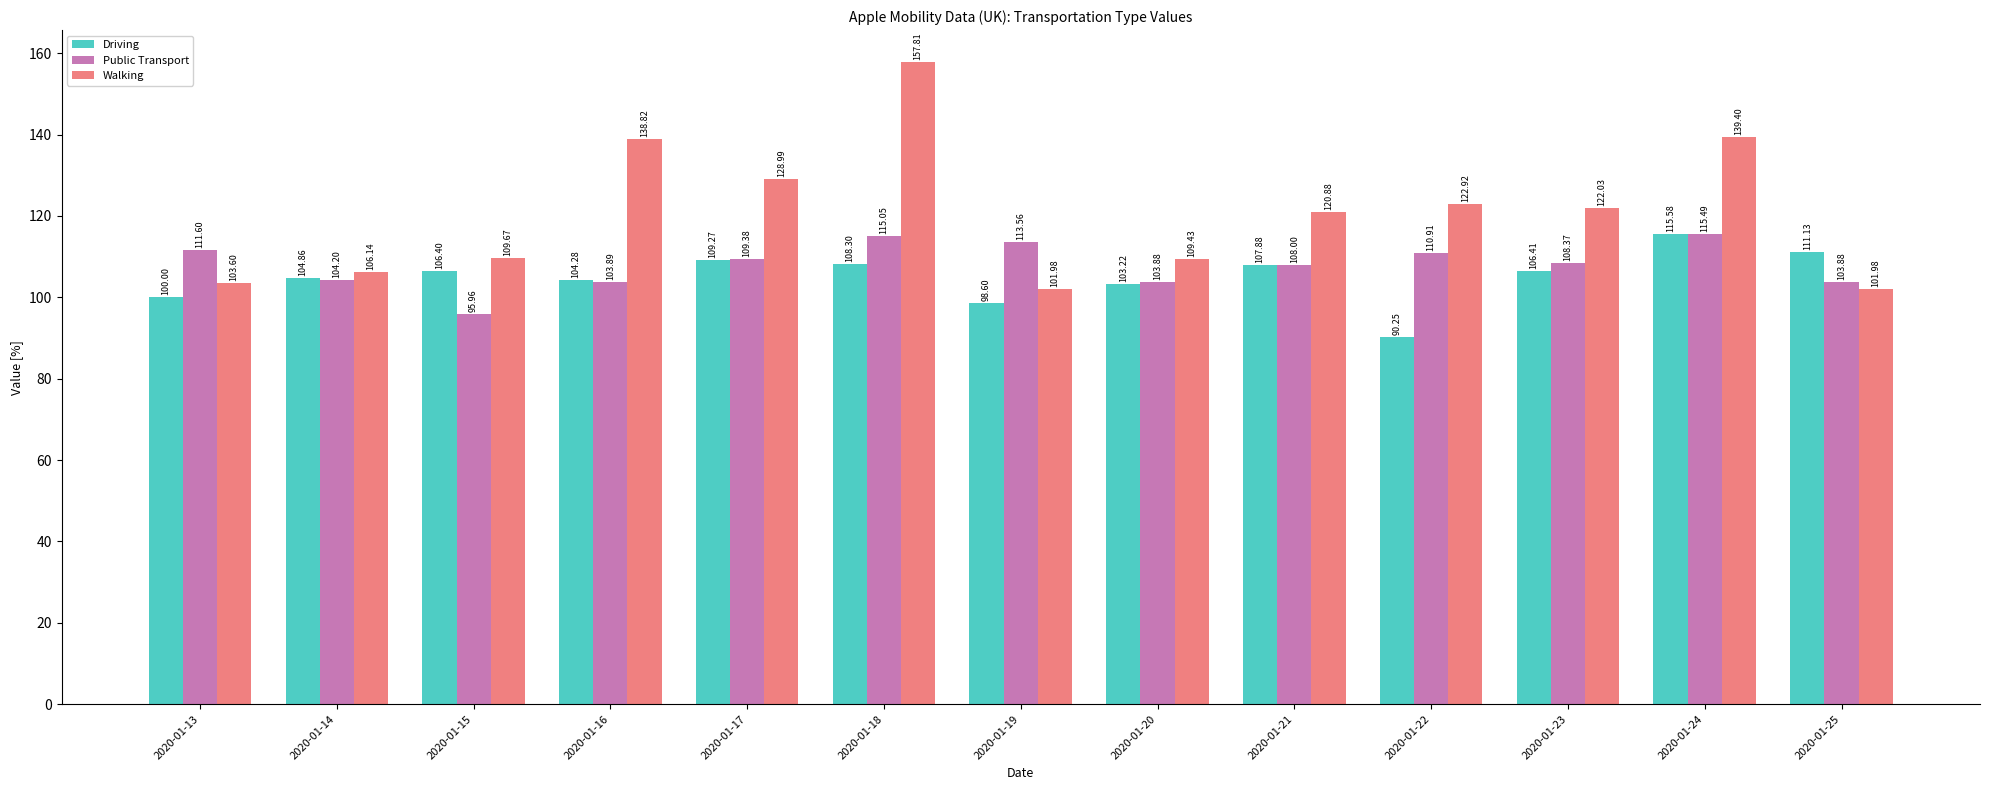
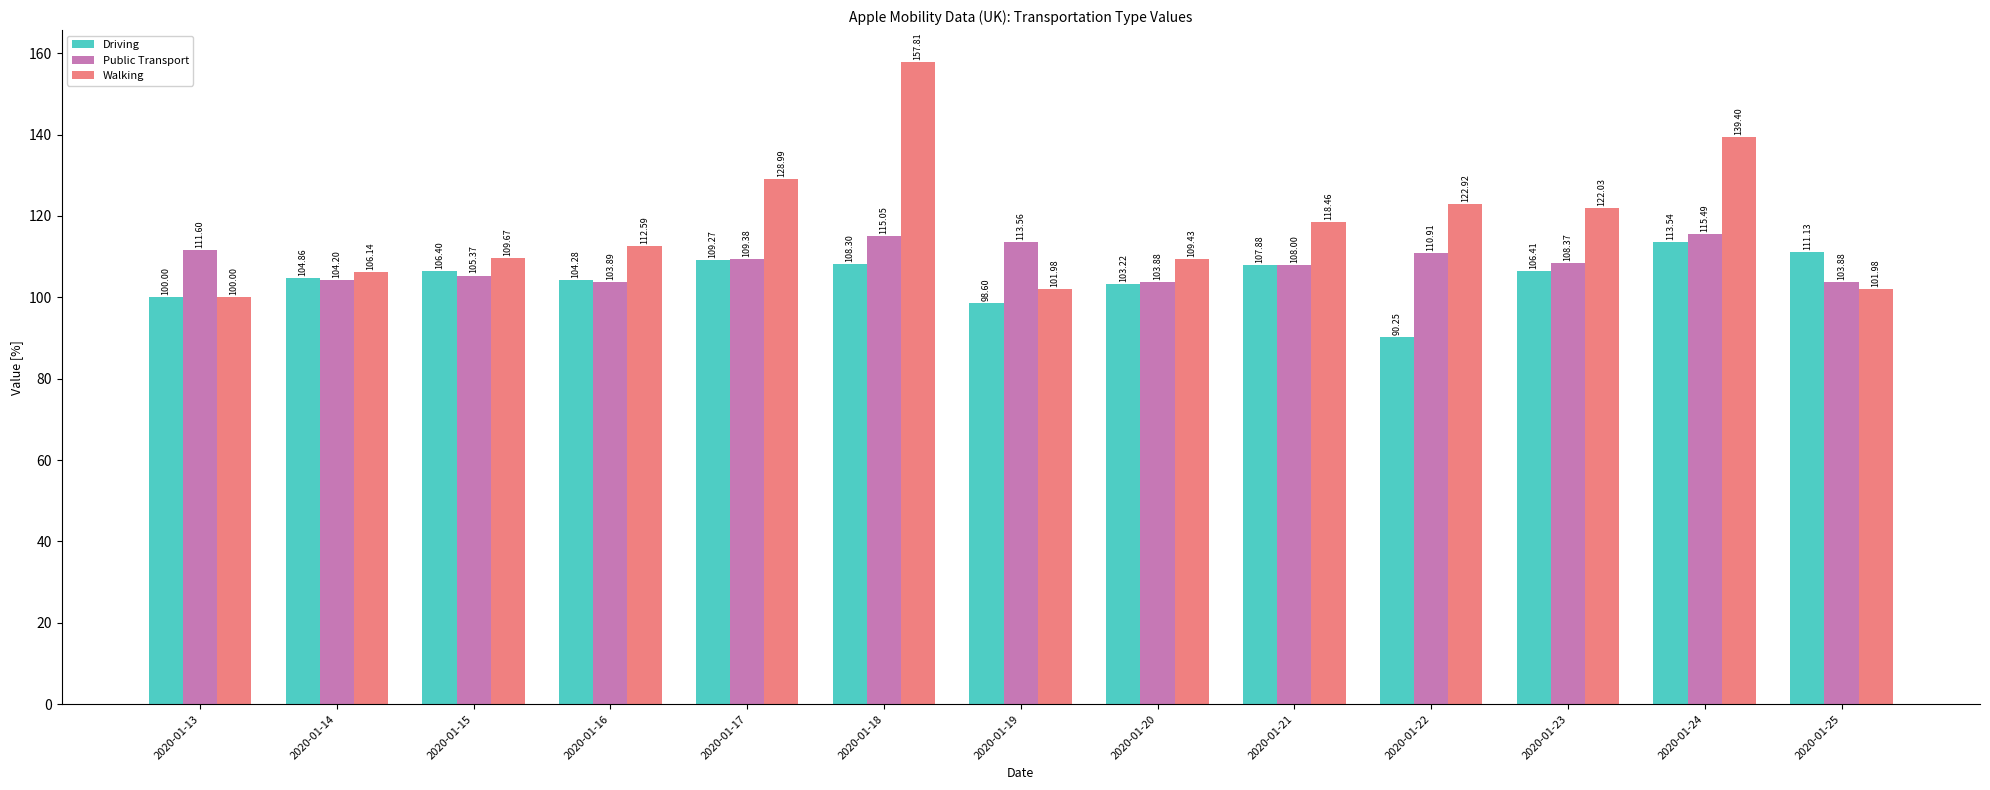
Walking, 2020-01-13: 103.60 -> 100.00
Public Transport, 2020-01-15: 95.96 -> 105.37
Walking, 2020-01-16: 138.82 -> 112.59
Walking, 2020-01-21: 120.88 -> 118.46
Driving, 2020-01-24: 115.58 -> 113.54
